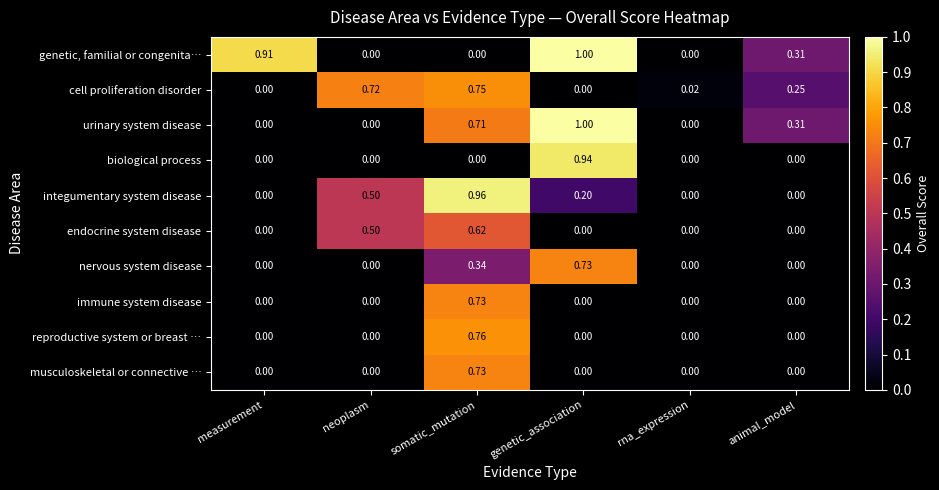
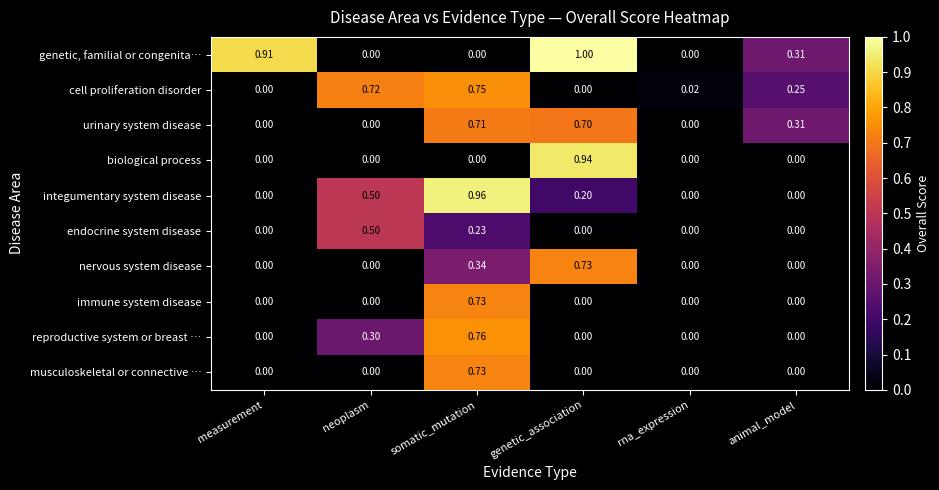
urinary system disease, genetic_association: 1.00 -> 0.70
endocrine system disease, somatic_mutation: 0.62 -> 0.23
reproductive system or breast …, neoplasm: 0.00 -> 0.30
